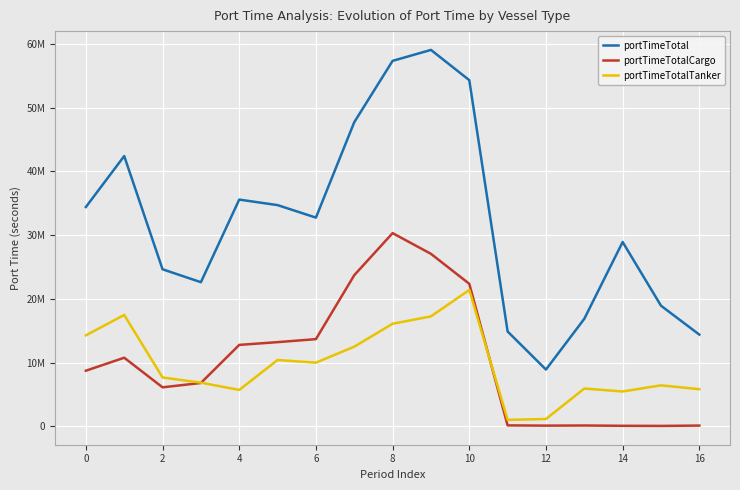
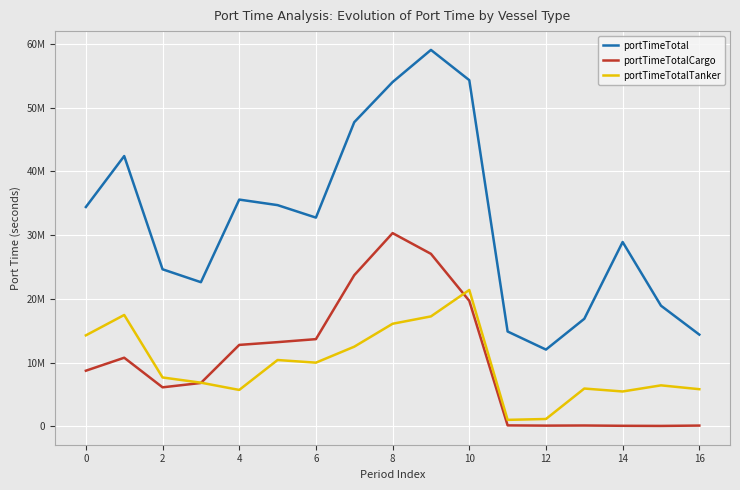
portTimeTotal, 8: 57000000 -> 54000000
portTimeTotalCargo, 10: 22000000 -> 20000000
portTimeTotal, 12: 9000000 -> 12000000
